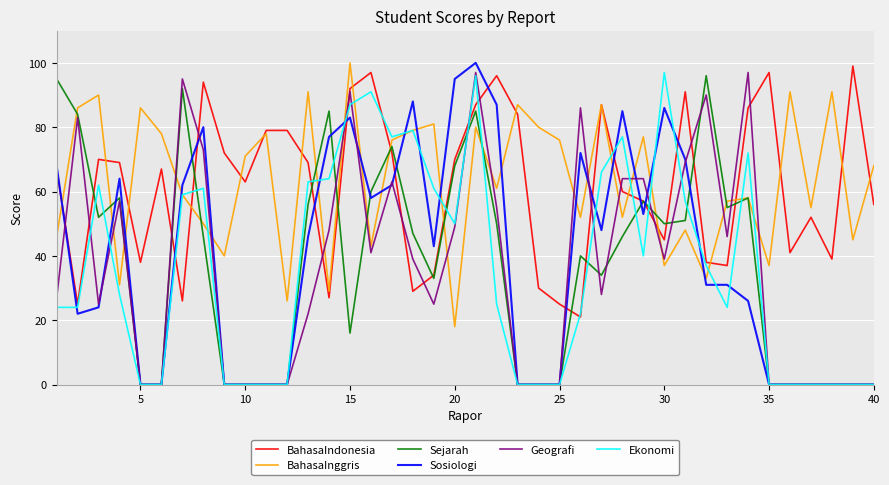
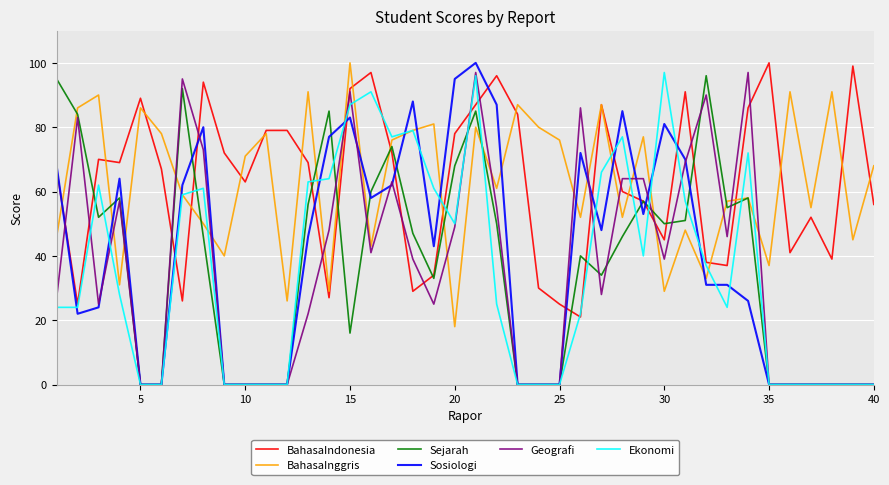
BahasaIndonesia, 5: 38 -> 89
BahasaIndonesia, 20: 70 -> 78
BahasaInggris, 30: 37 -> 29
Sosiologi, 30: 86 -> 81
BahasaIndonesia, 35: 97 -> 100
